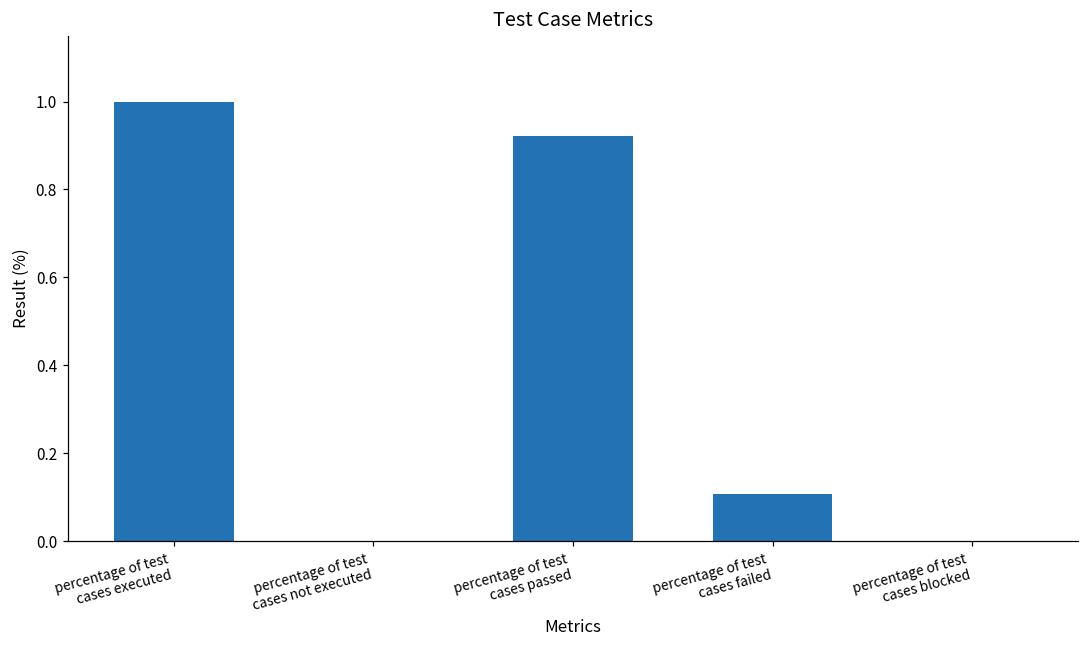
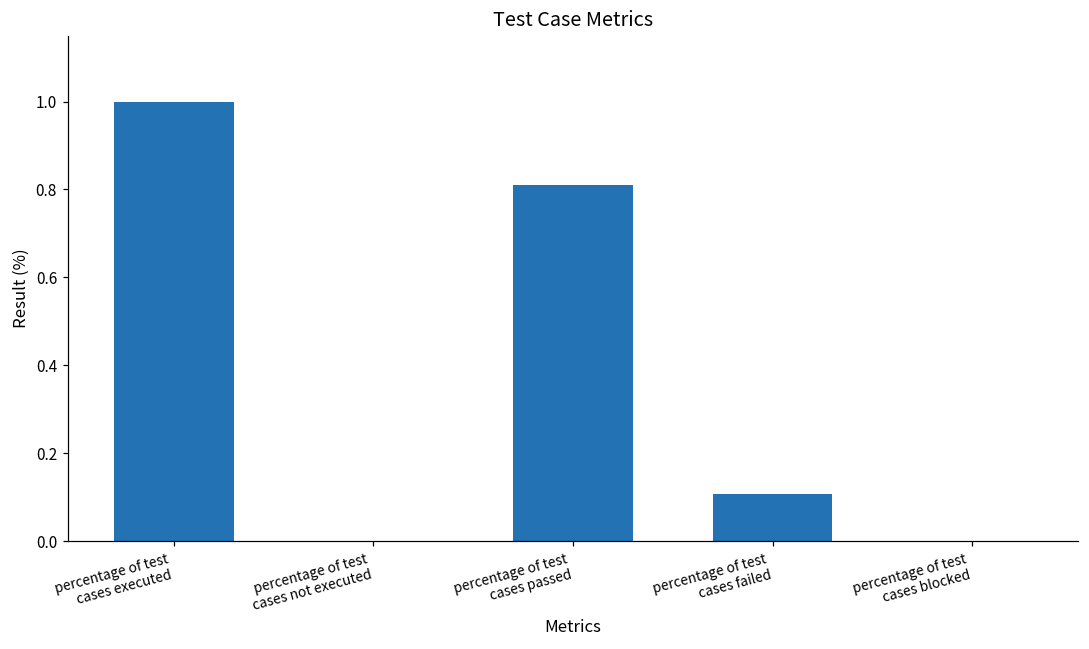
percentage of test cases passed: 0.92 -> 0.81
